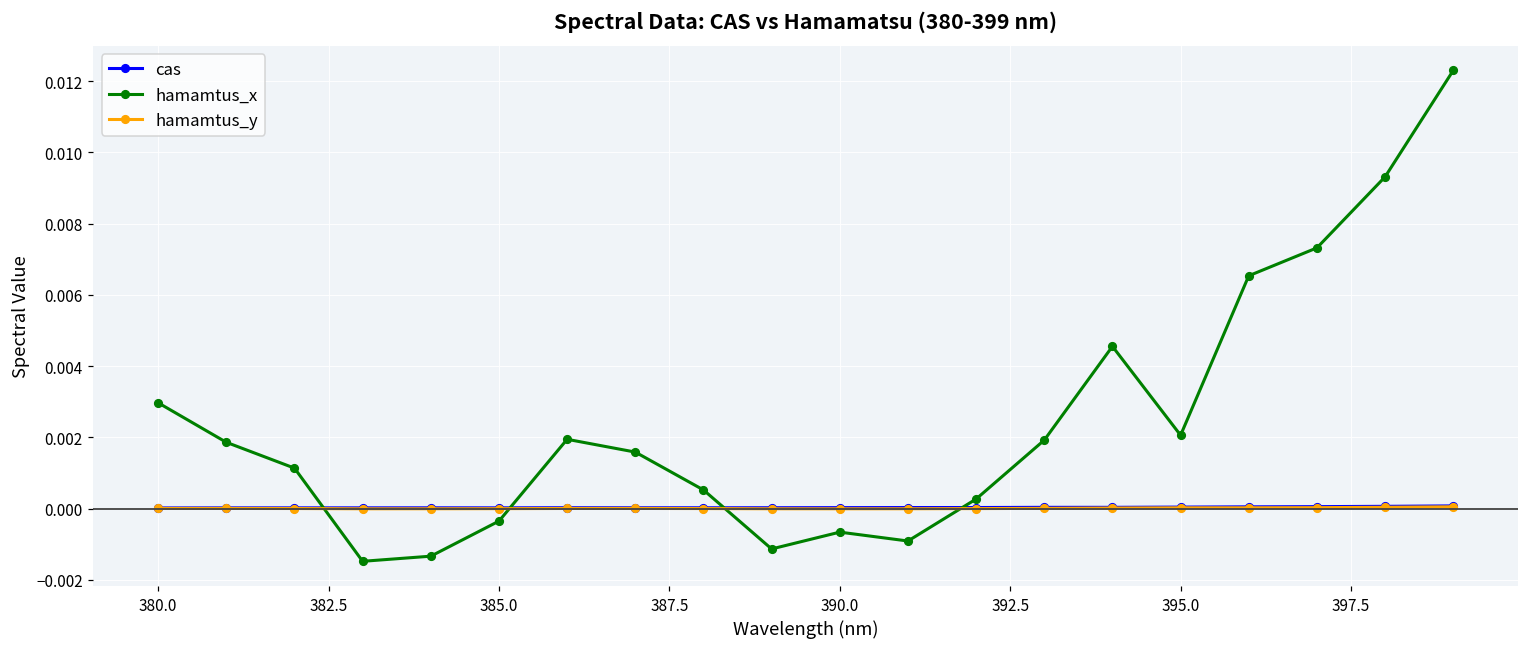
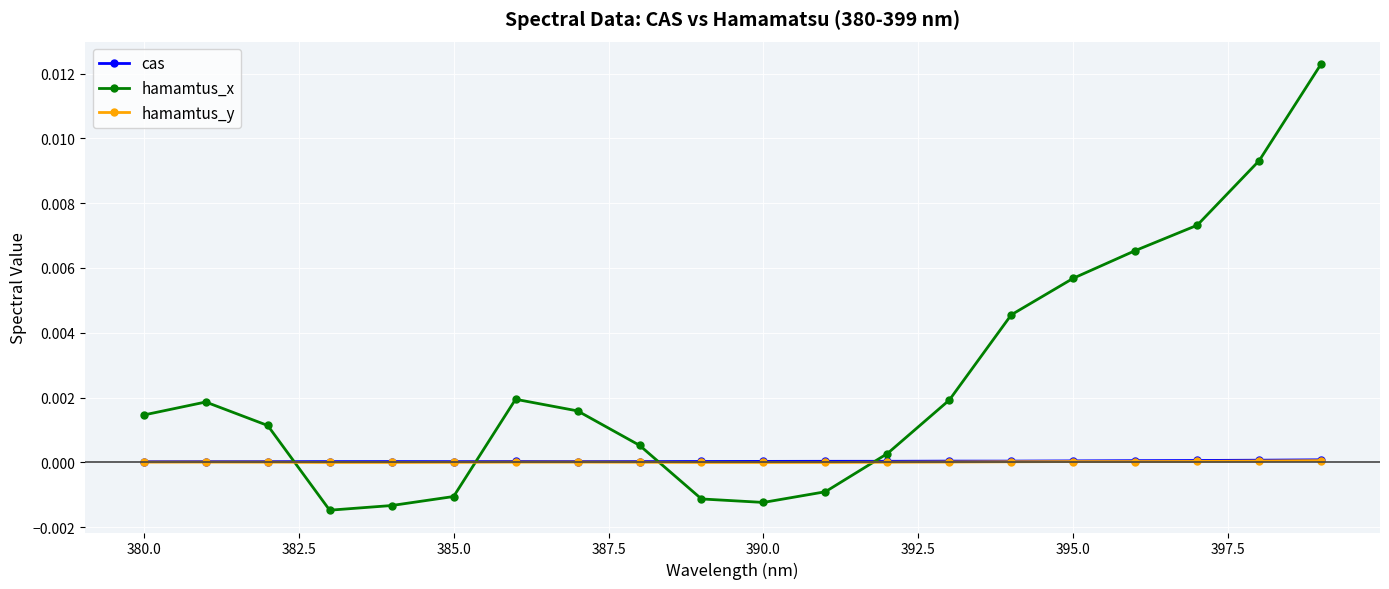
hamamtus_x, 380.0: 0.0030 -> 0.0015
hamamtus_x, 385.0: -0.0004 -> -0.0011
hamamtus_x, 390.0: -0.0007 -> -0.0012
hamamtus_x, 395.0: 0.0021 -> 0.0057
